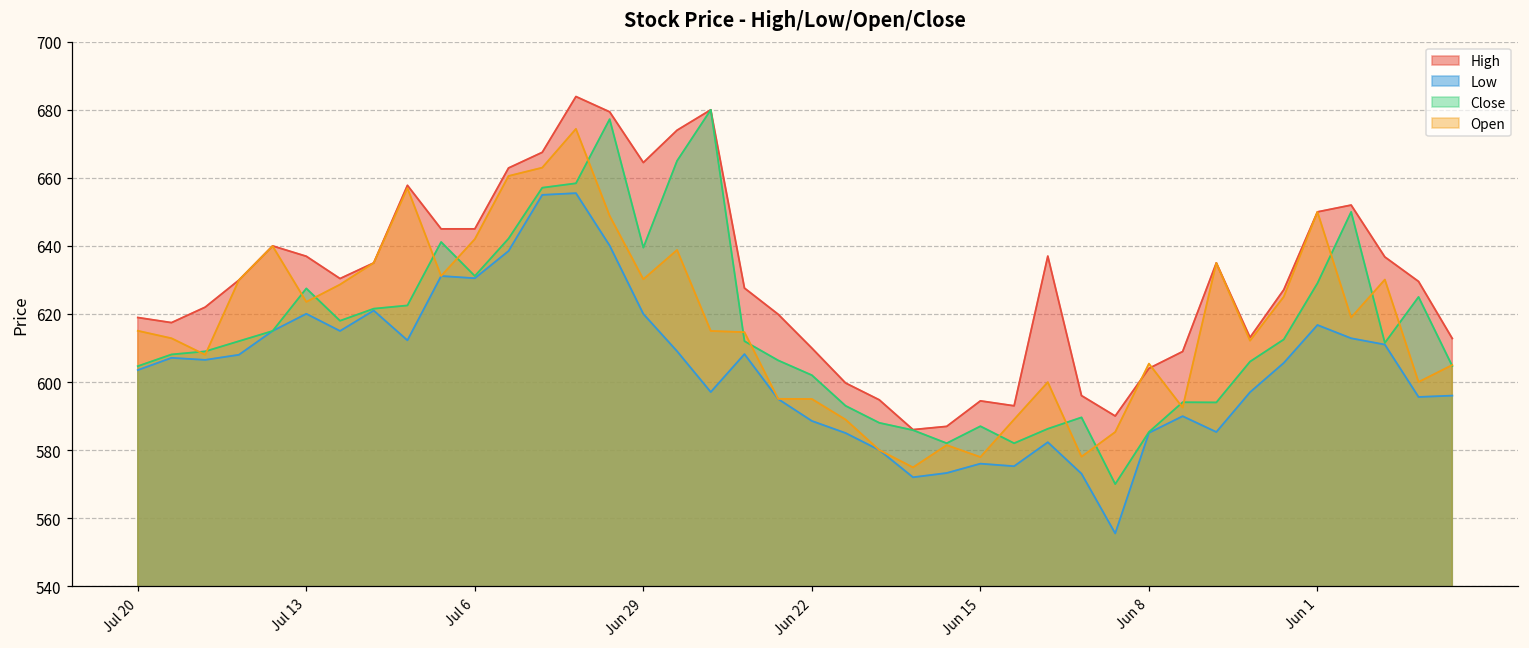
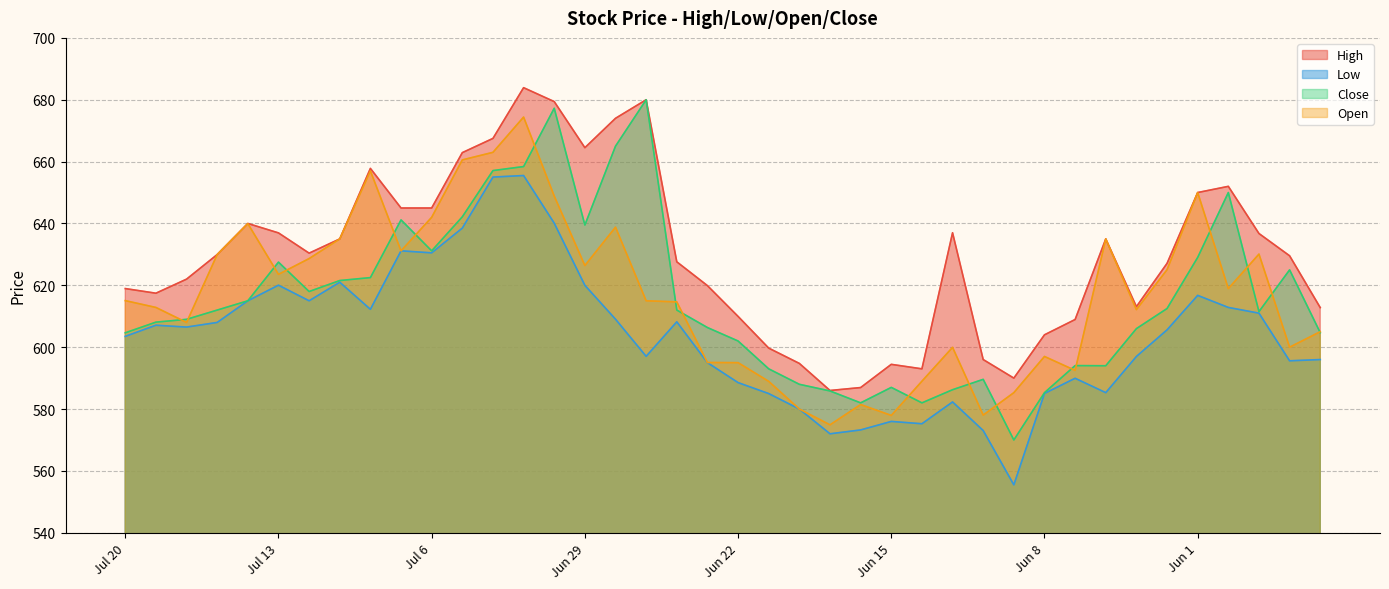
Open, Jun 29: 630 -> 626
Open, Jun 8: 605 -> 597
